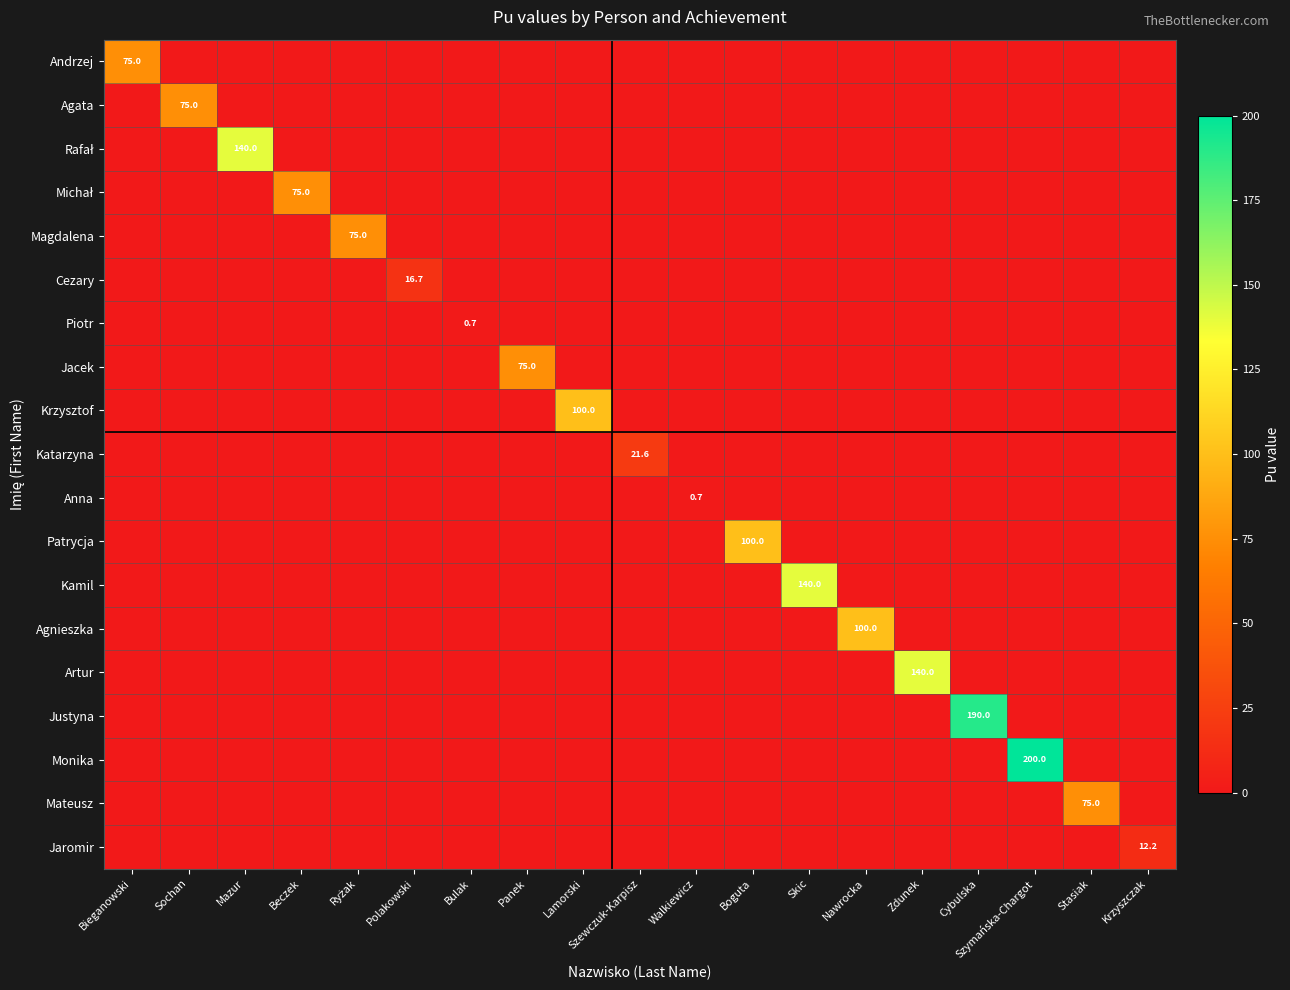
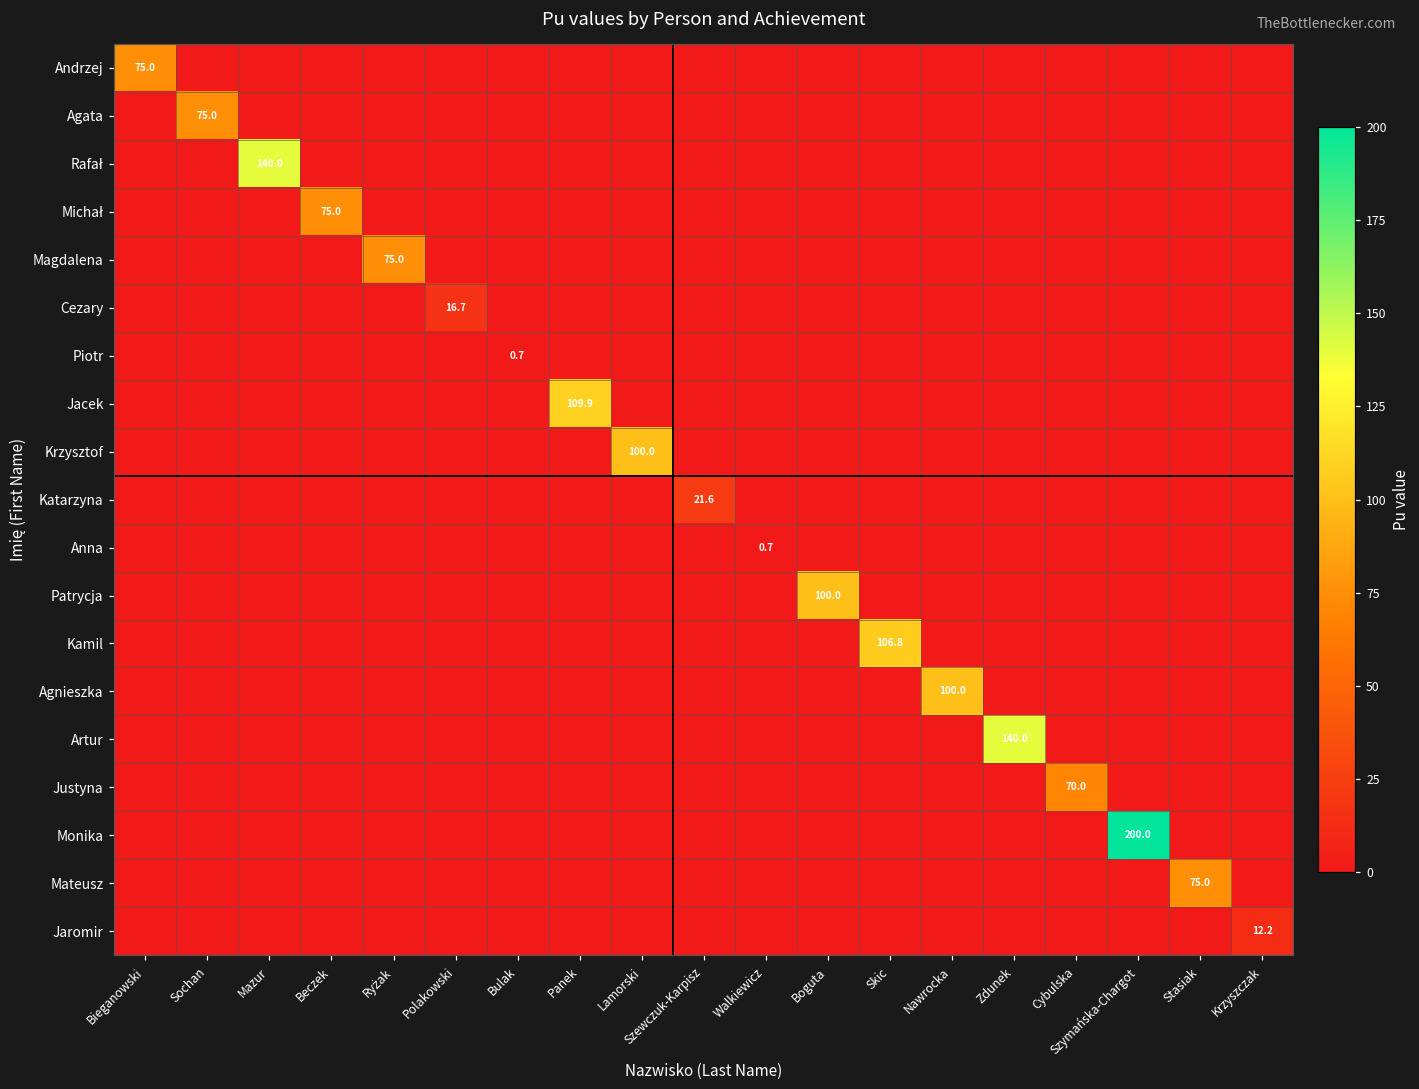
Jacek, Panek: 75.0 -> 109.9
Kamil, Skic: 140.0 -> 106.8
Justyna, Cybulska: 190.0 -> 70.0
